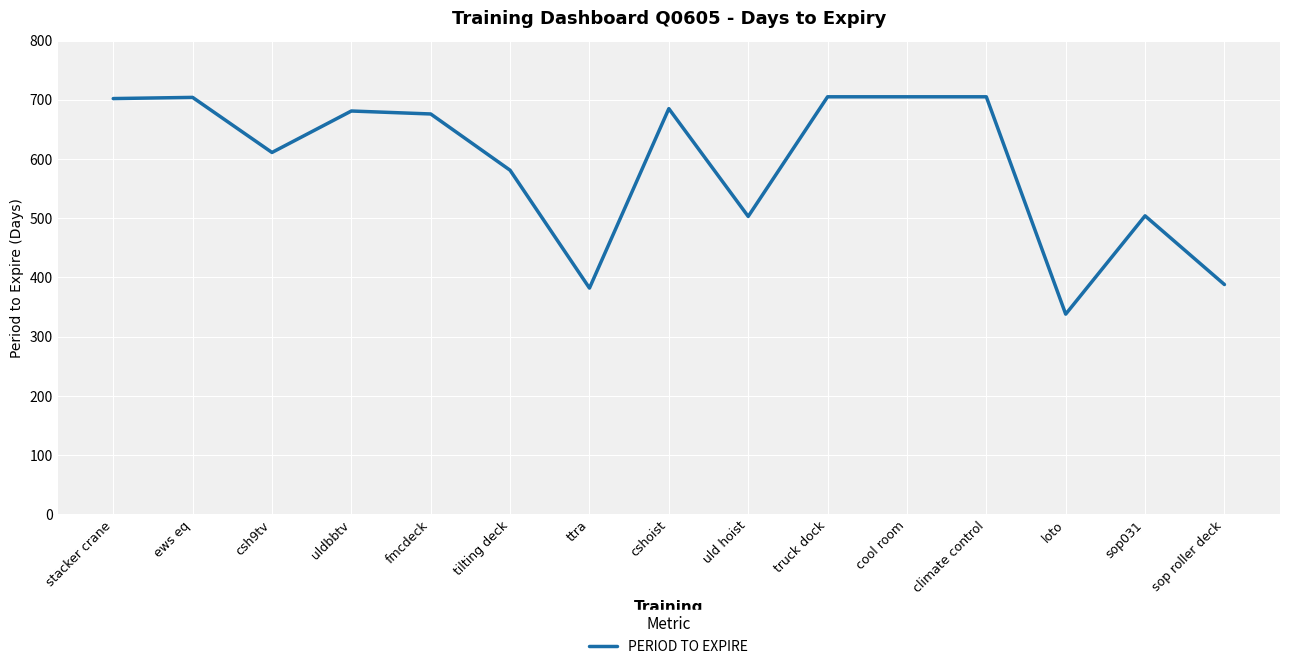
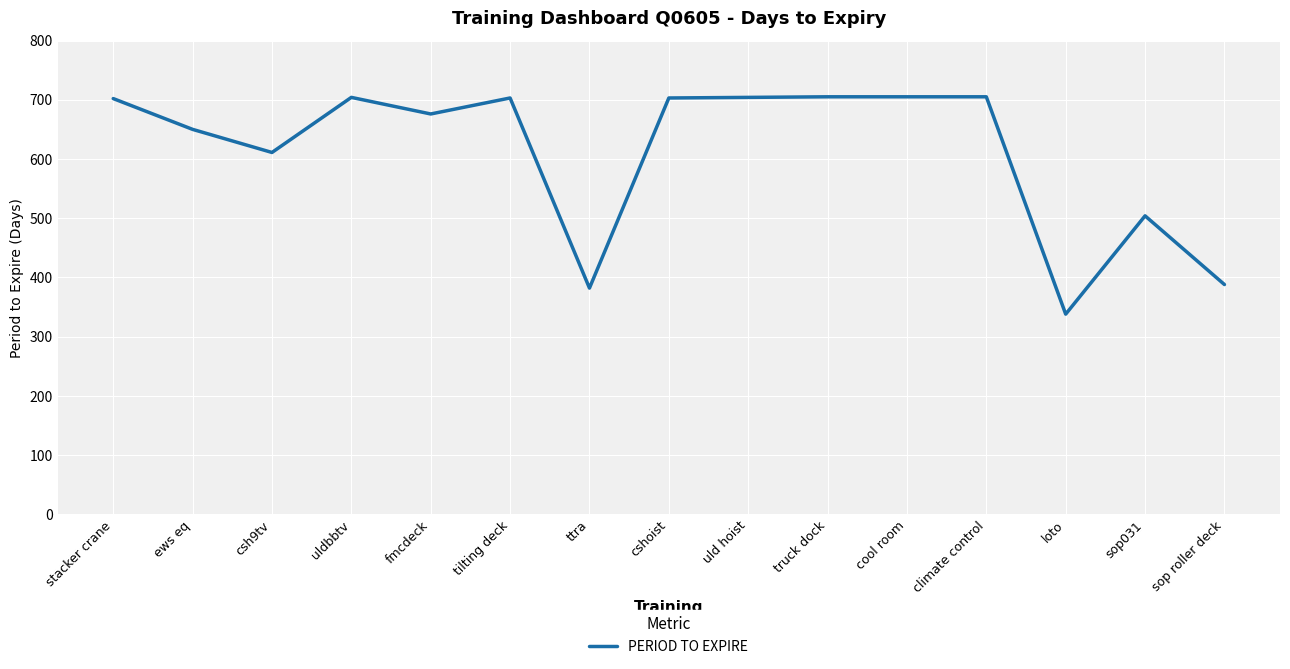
ews eq: 700 -> 650
uldbbtv: 680 -> 700
tilting deck: 580 -> 700
cshoist: 690 -> 700
uld hoist: 500 -> 700
